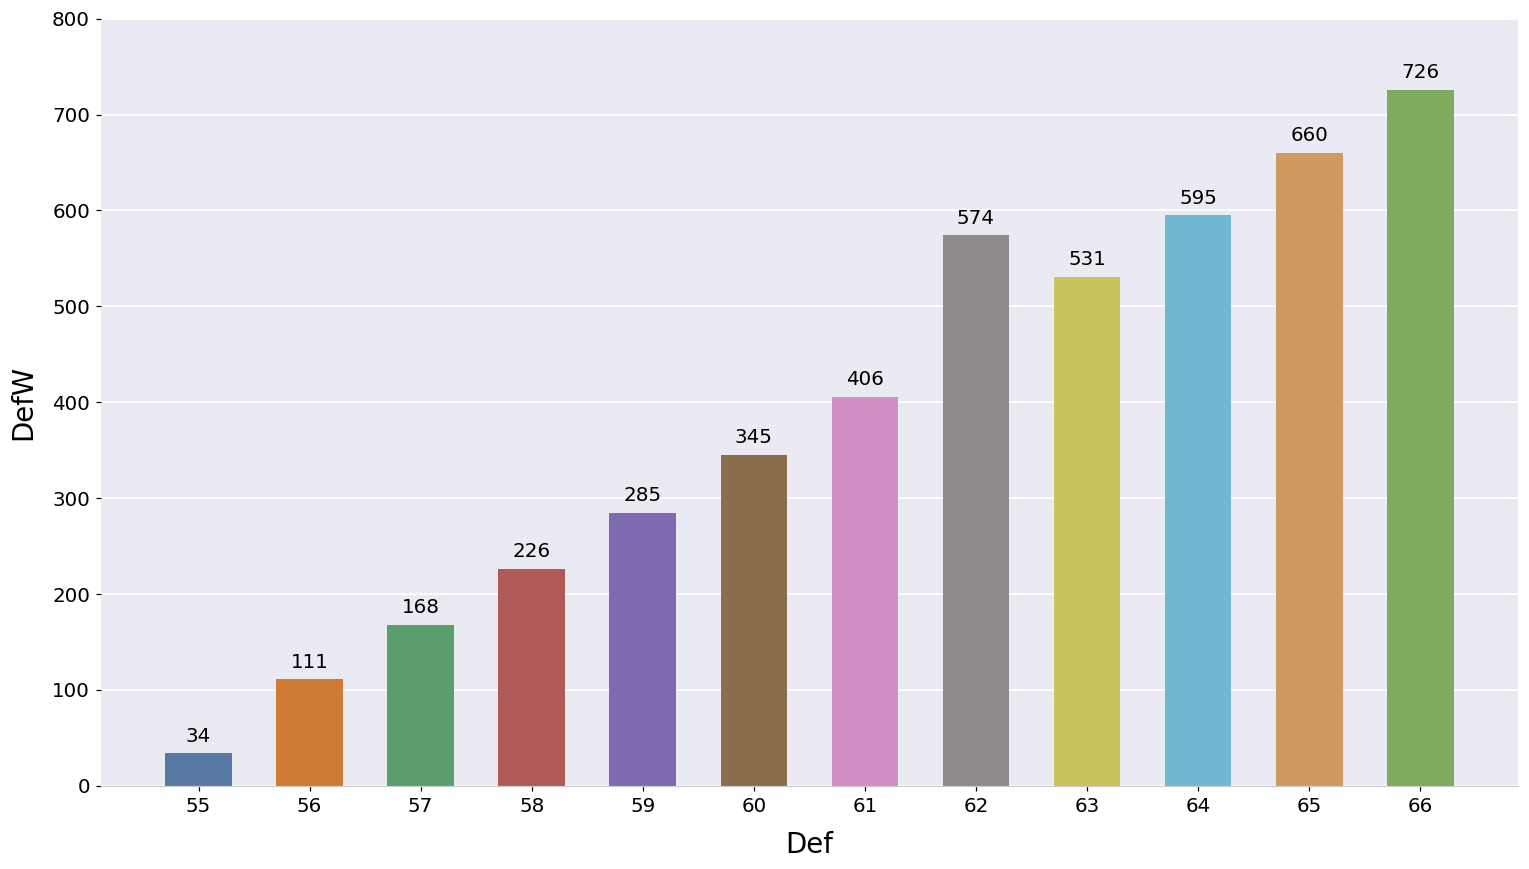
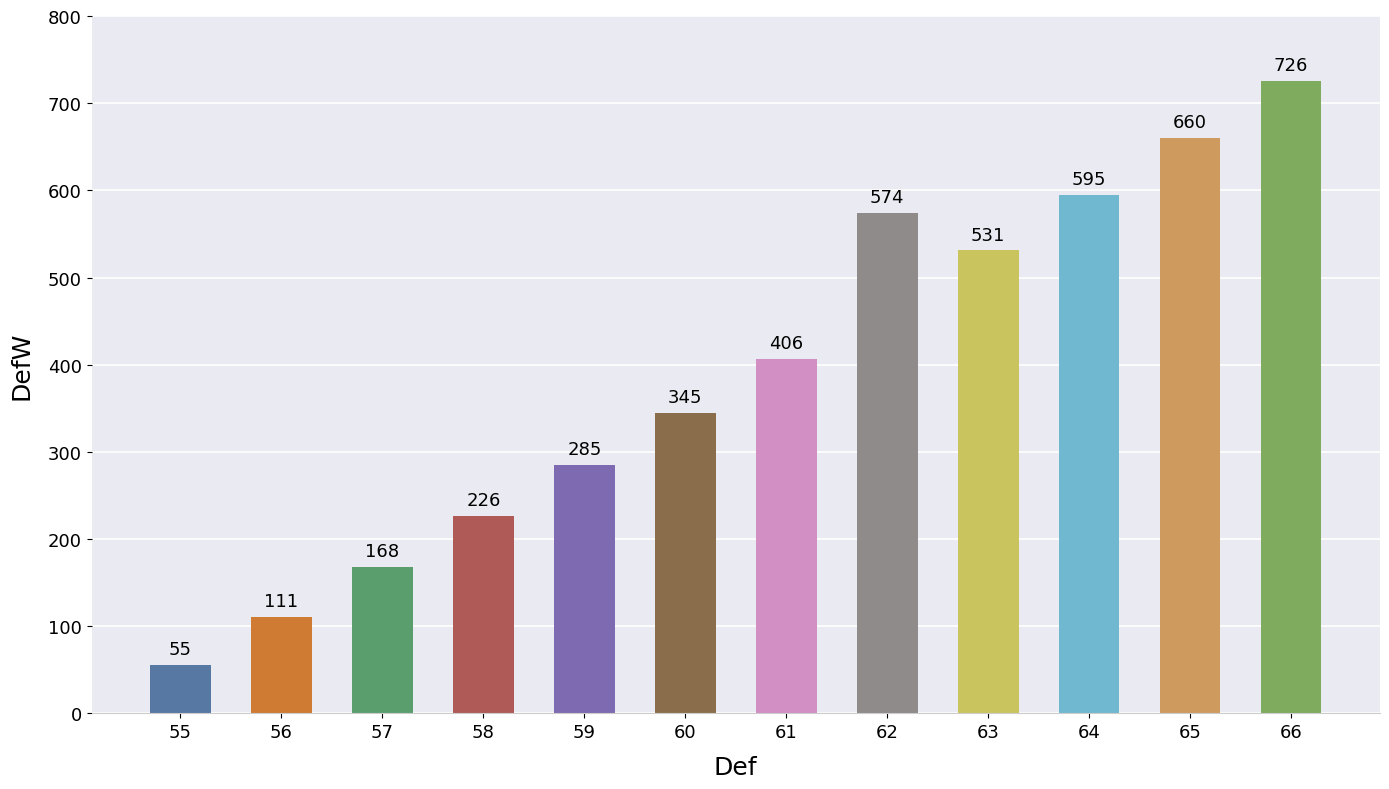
55: 34 -> 55
